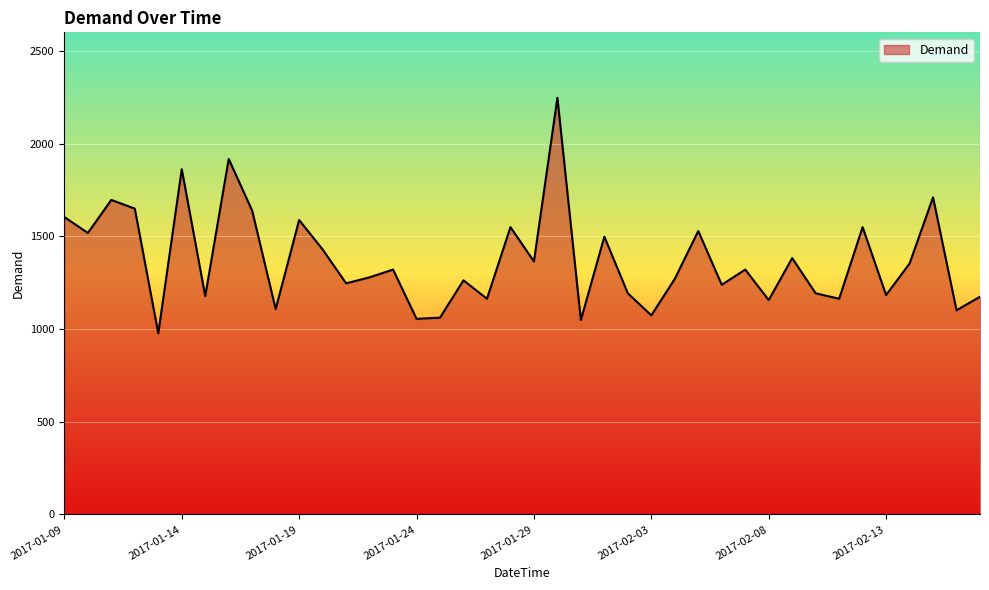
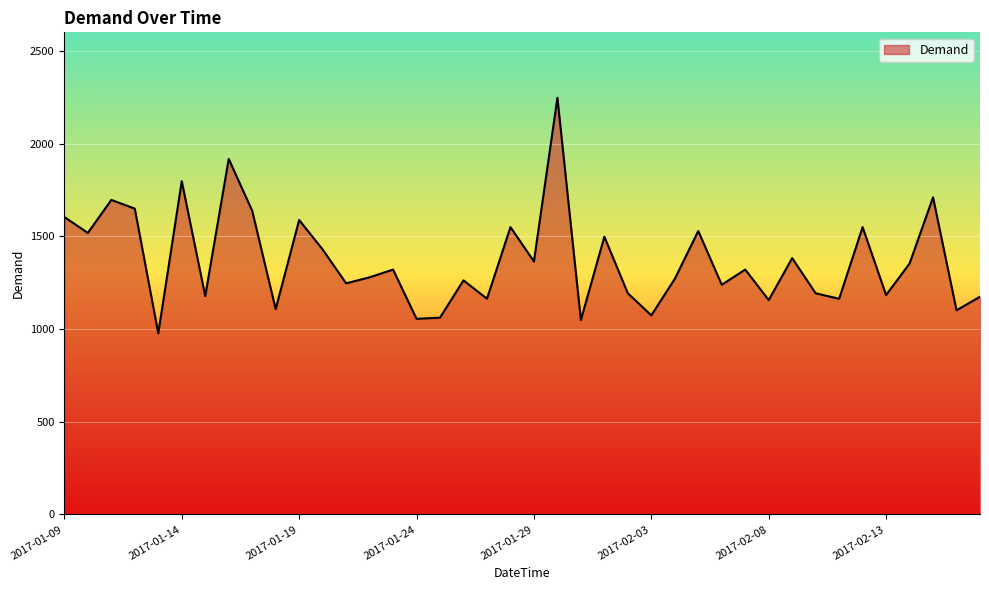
2017-01-14: 1860 -> 1800
